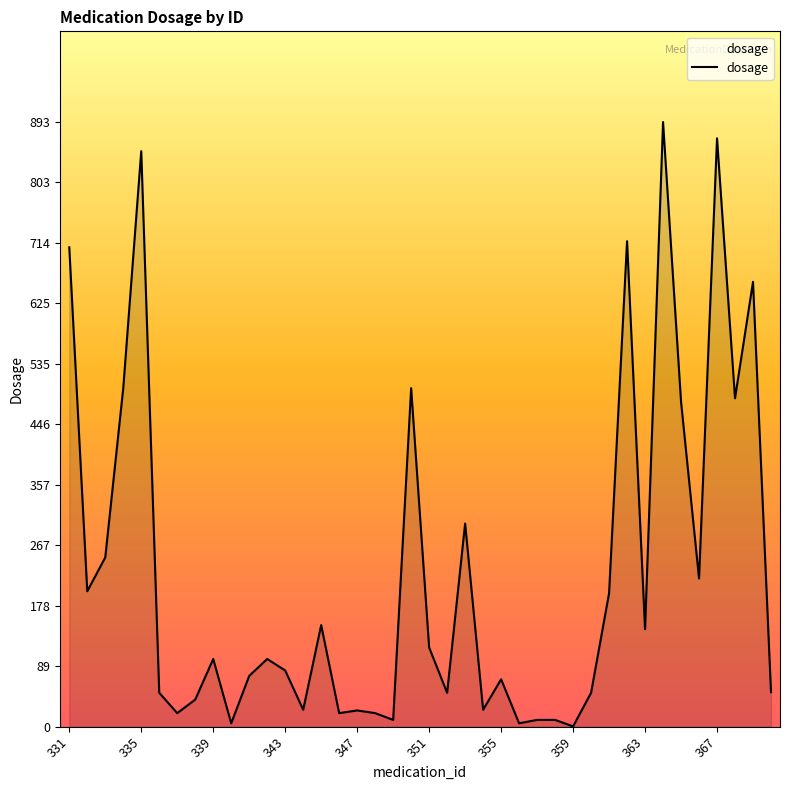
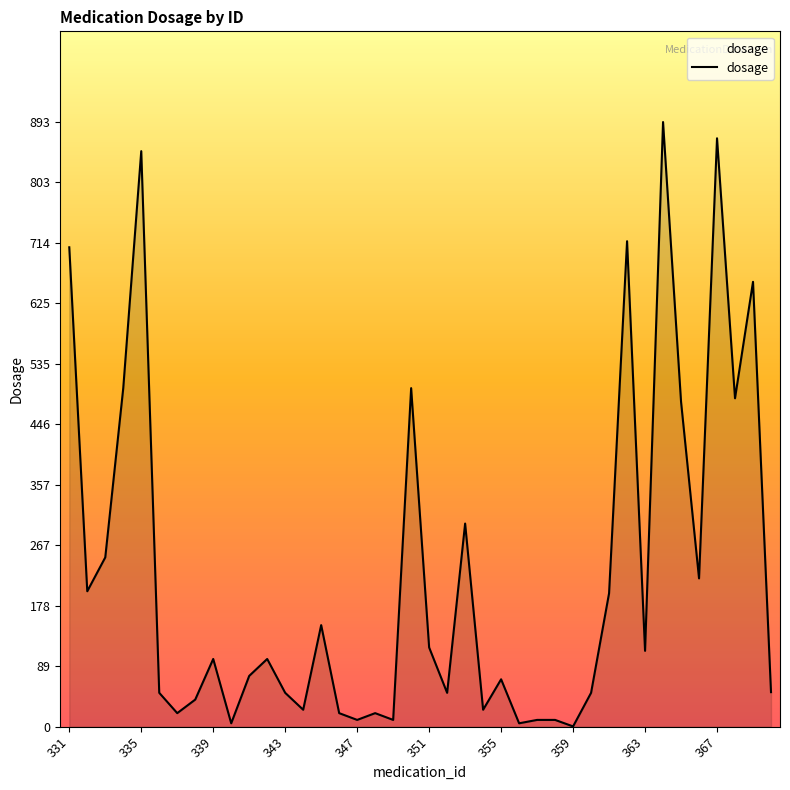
343: 80 -> 50
347: 20 -> 10
363: 140 -> 110
